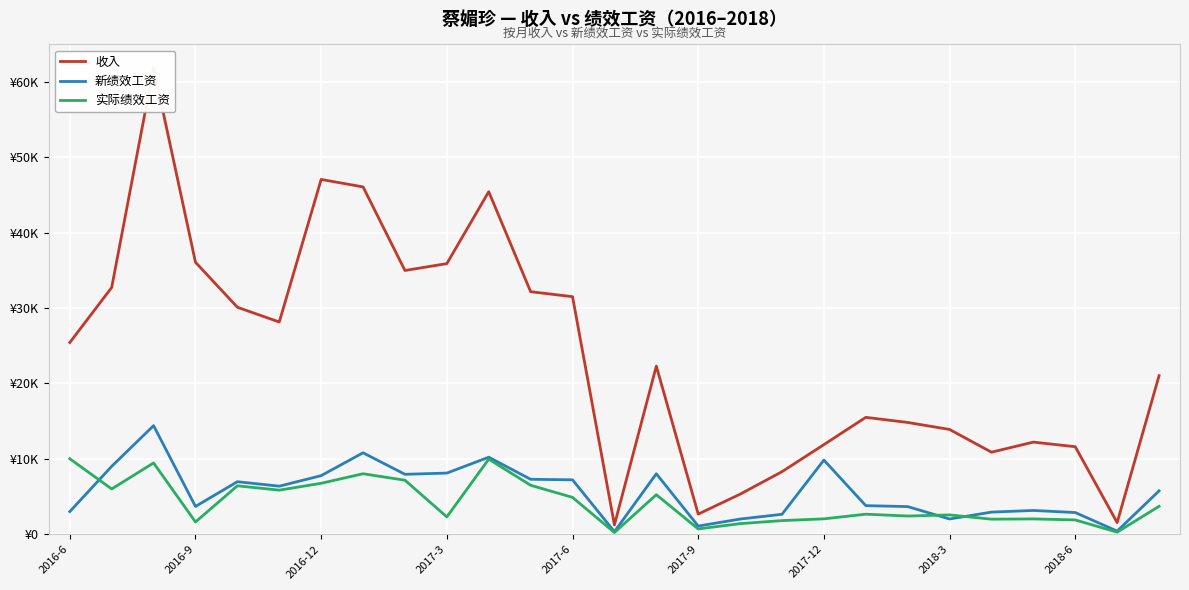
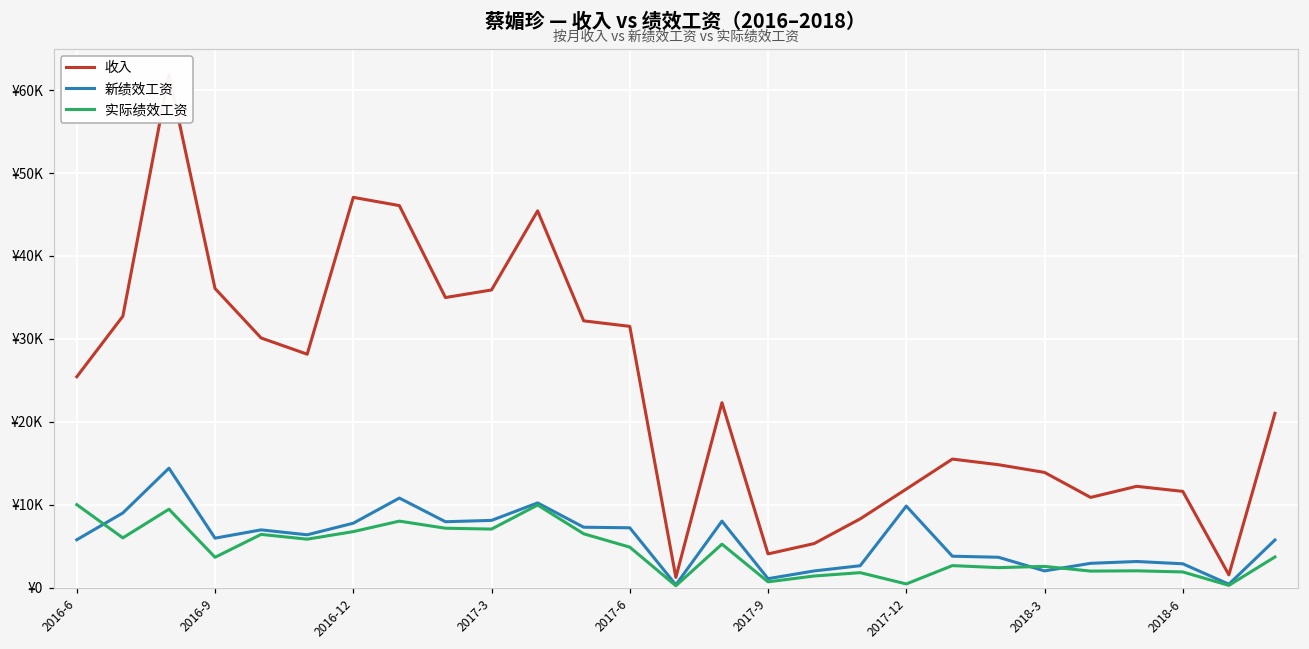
新绩效工资, 2016-6: ¥3000 -> ¥6000
新绩效工资, 2016-9: ¥4000 -> ¥6000
实际绩效工资, 2016-9: ¥2000 -> ¥4000
实际绩效工资, 2017-3: ¥2000 -> ¥7000
收入, 2017-9: ¥3000 -> ¥4000
实际绩效工资, 2017-12: ¥2000 -> ¥0
